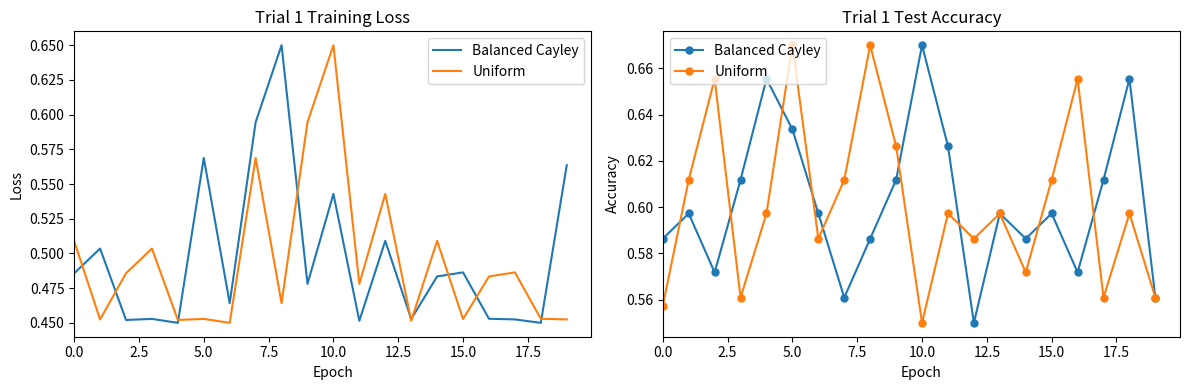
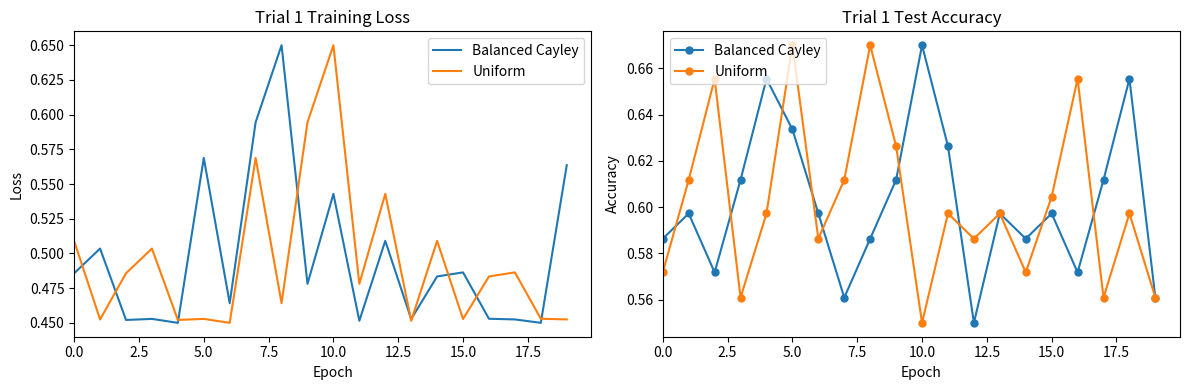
Trial 1 Test Accuracy, Uniform, 0.0: 0.557 -> 0.572
Trial 1 Test Accuracy, Uniform, 15.0: 0.612 -> 0.605
